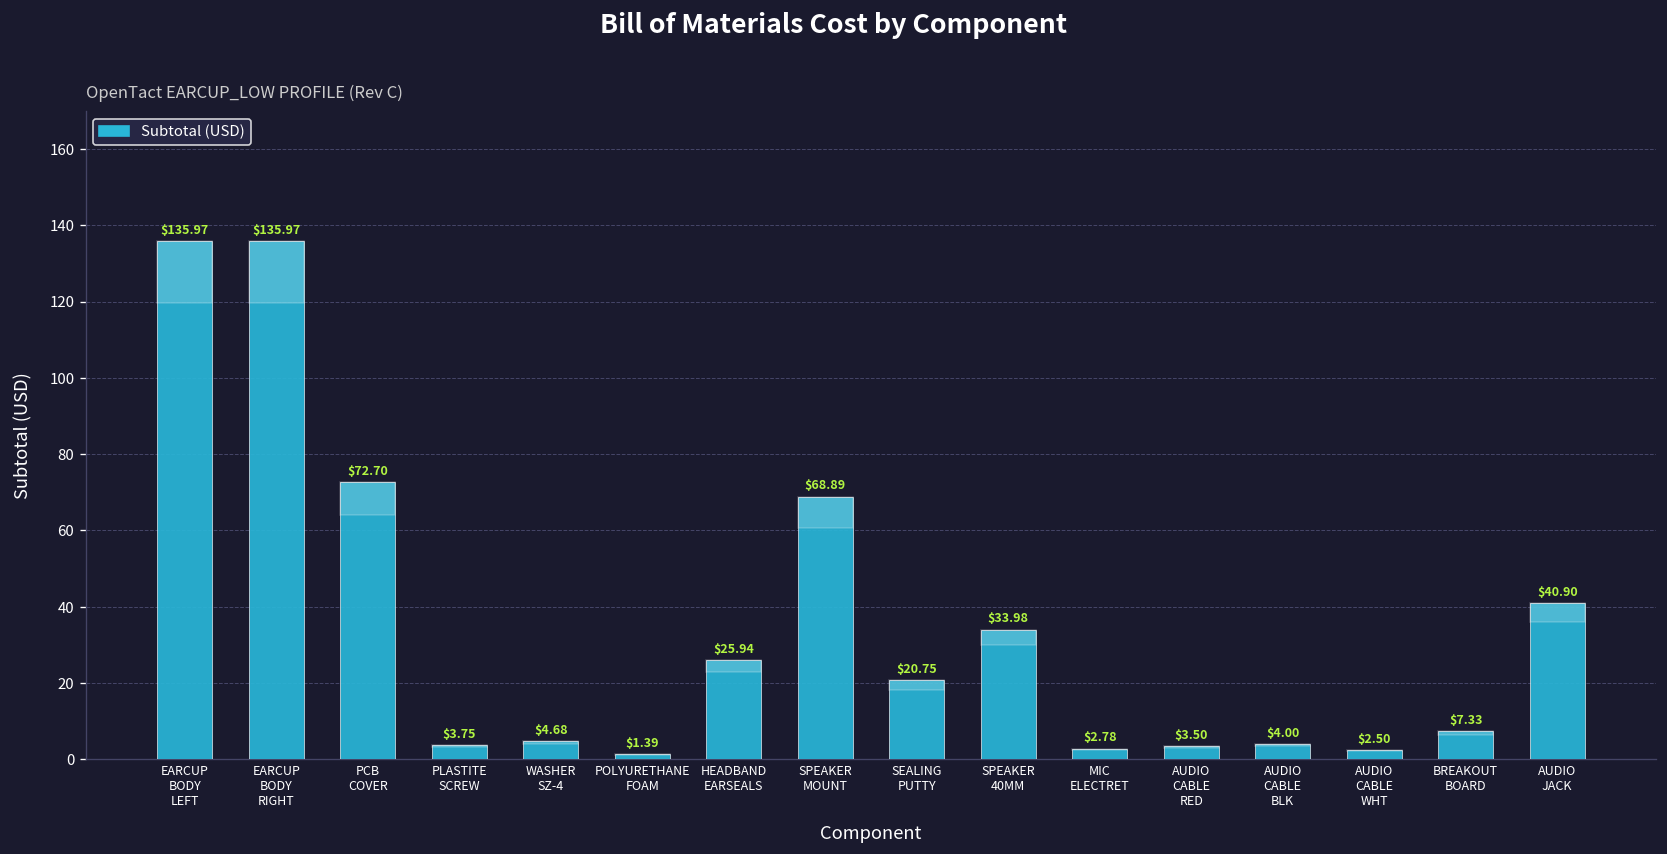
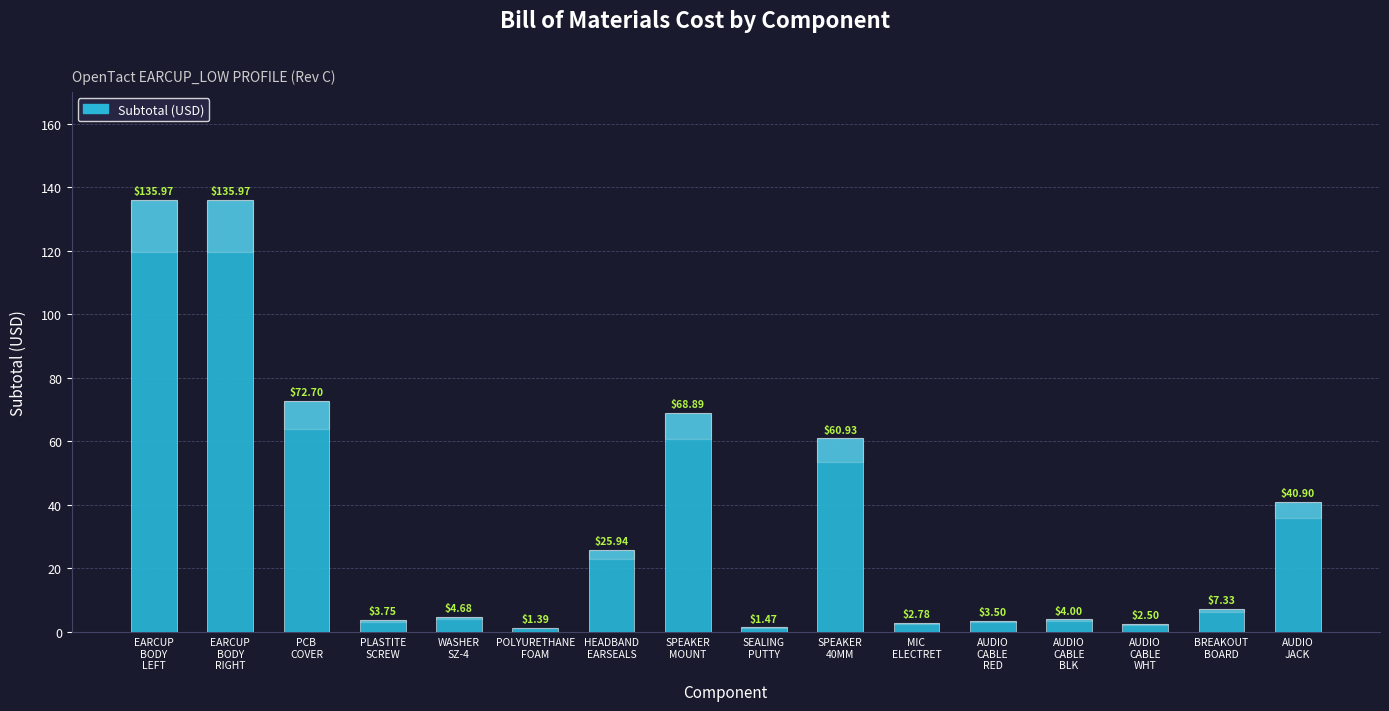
SEALING PUTTY: $20.75 -> $1.47
SPEAKER 40MM: $33.98 -> $60.93
